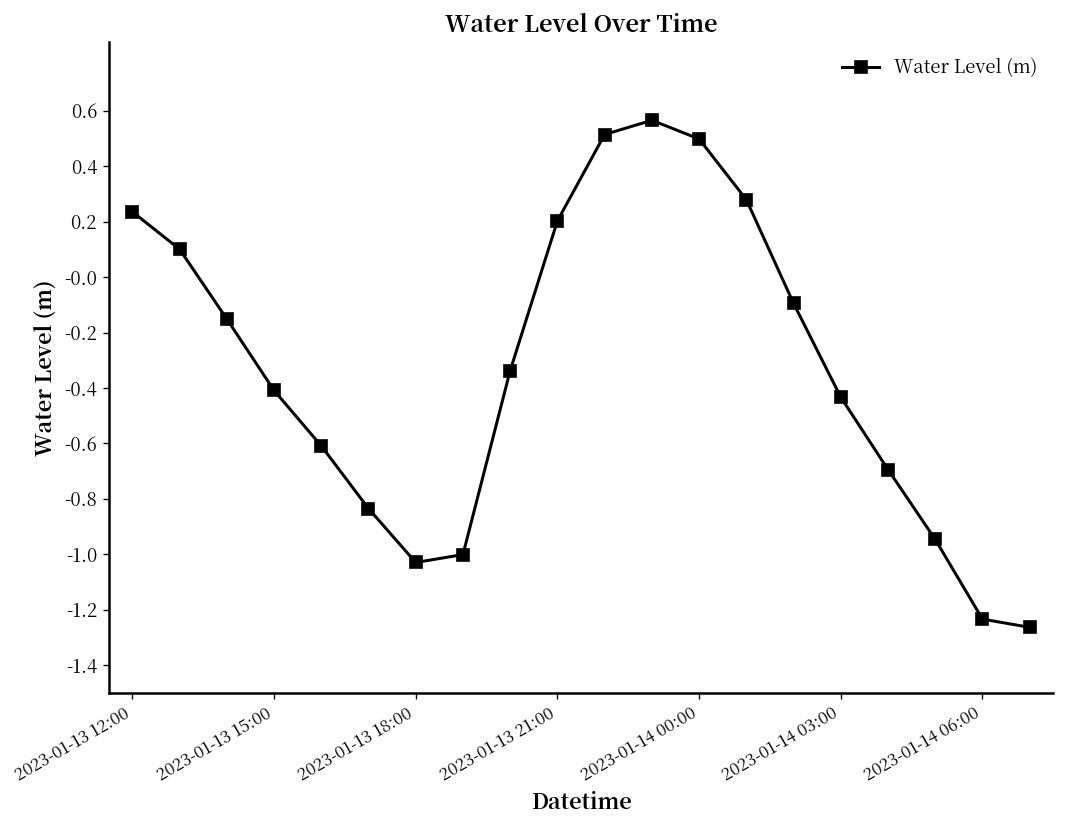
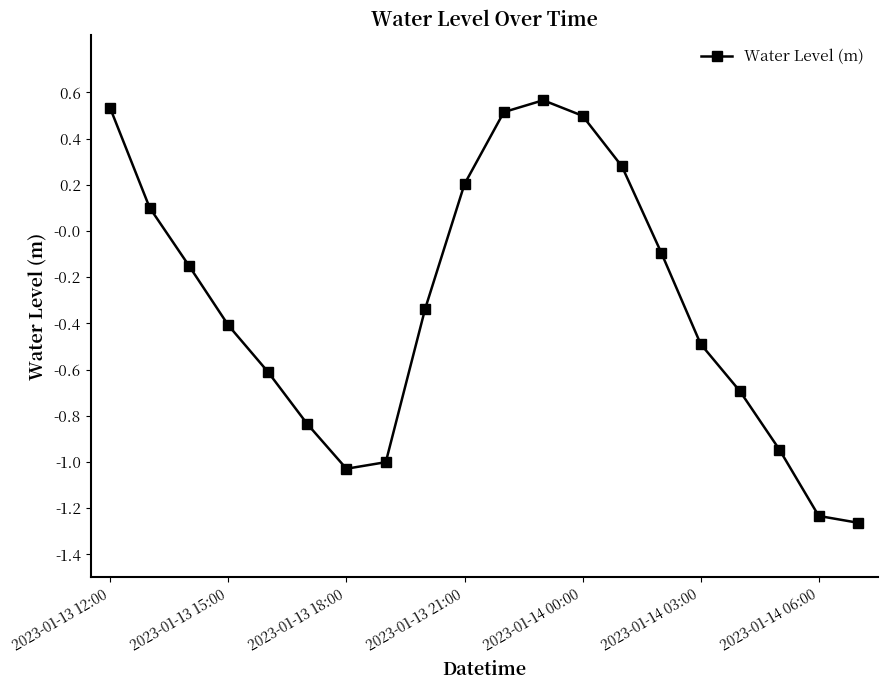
2023-01-13 12:00: 0.24 -> 0.53
2023-01-14 03:00: -0.43 -> -0.49
